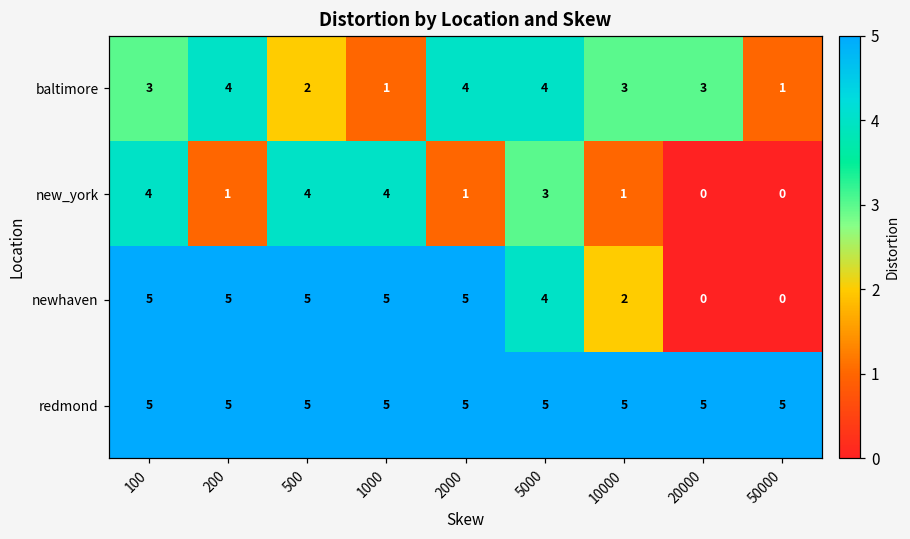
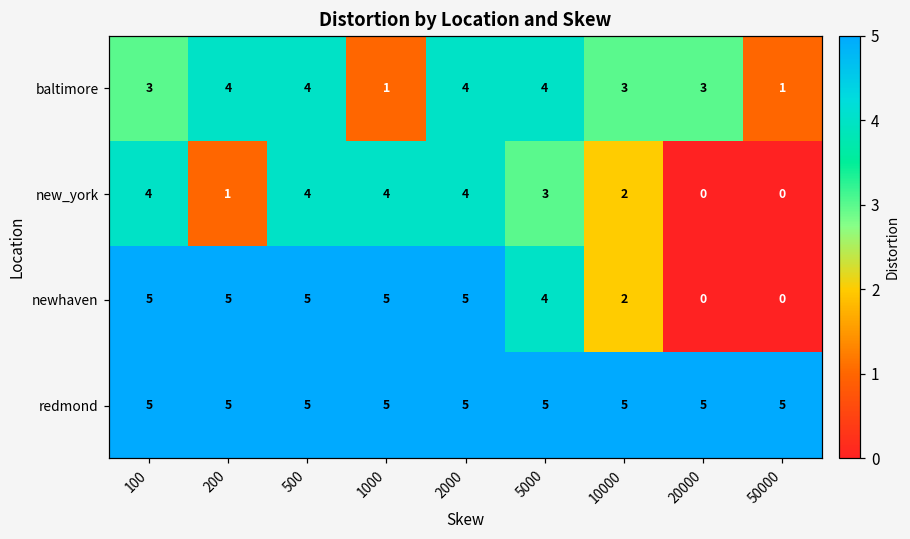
baltimore, 500: 2 -> 4
new_york, 2000: 1 -> 4
new_york, 10000: 1 -> 2
